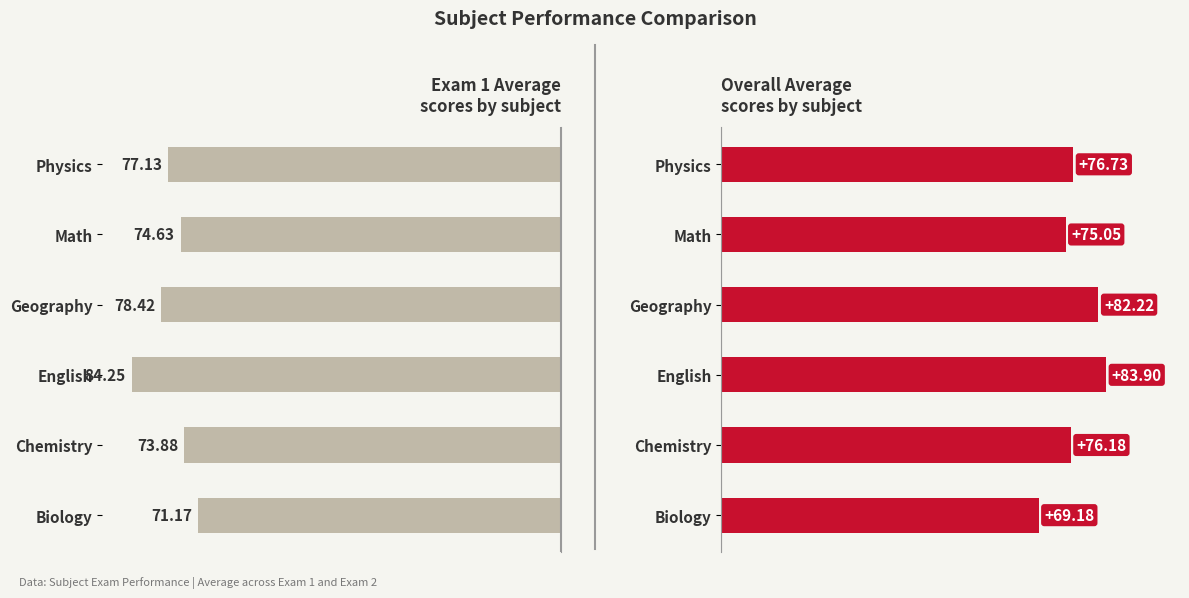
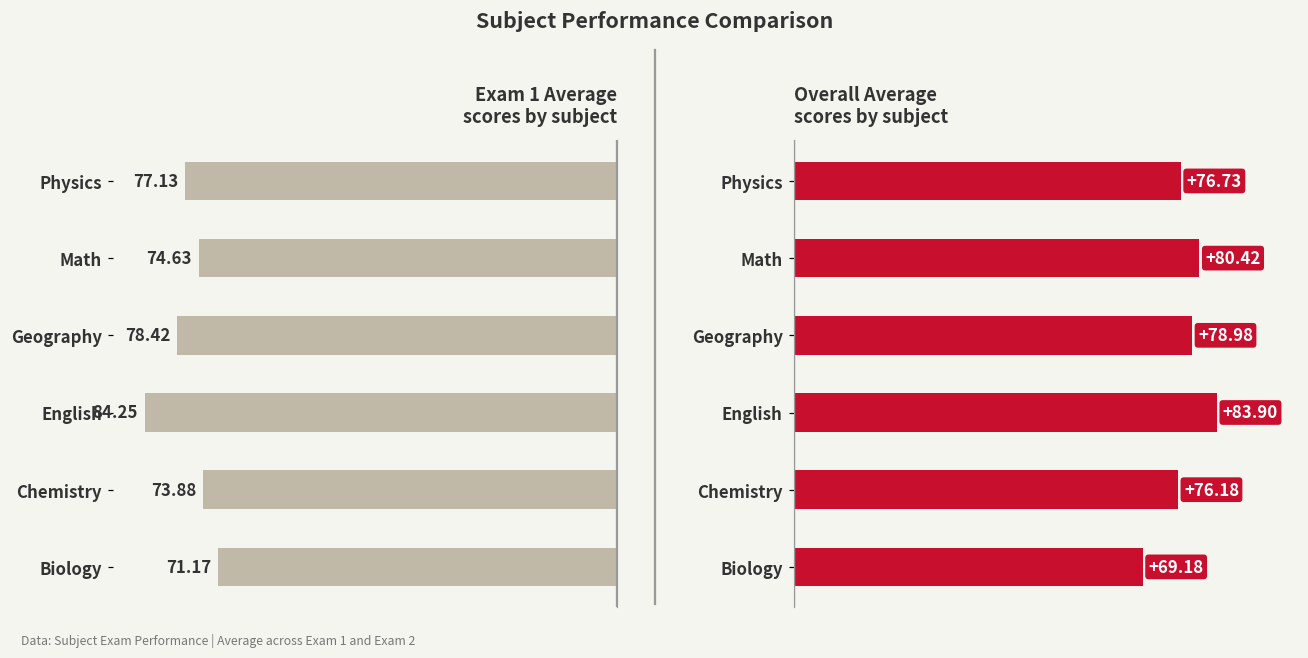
Overall Average scores by subject, Math: +75.05 -> +80.42
Overall Average scores by subject, Geography: +82.22 -> +78.98
